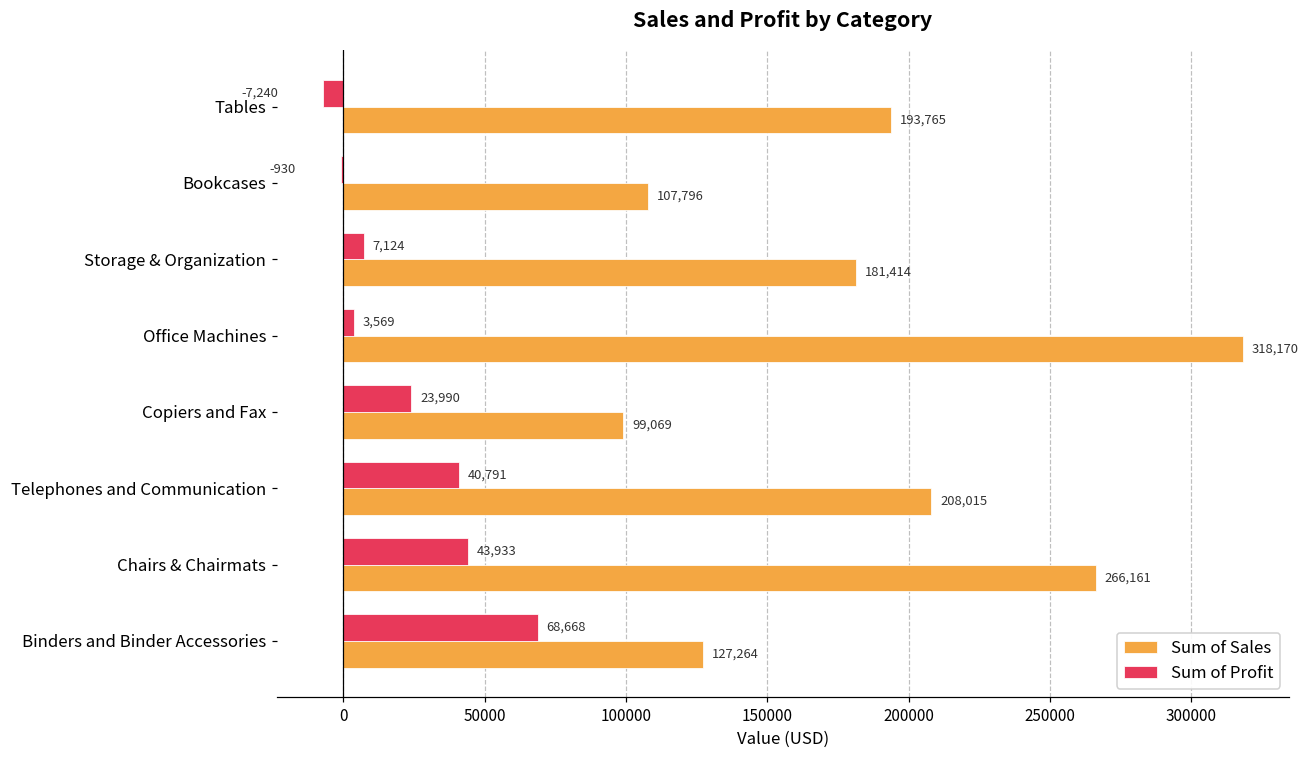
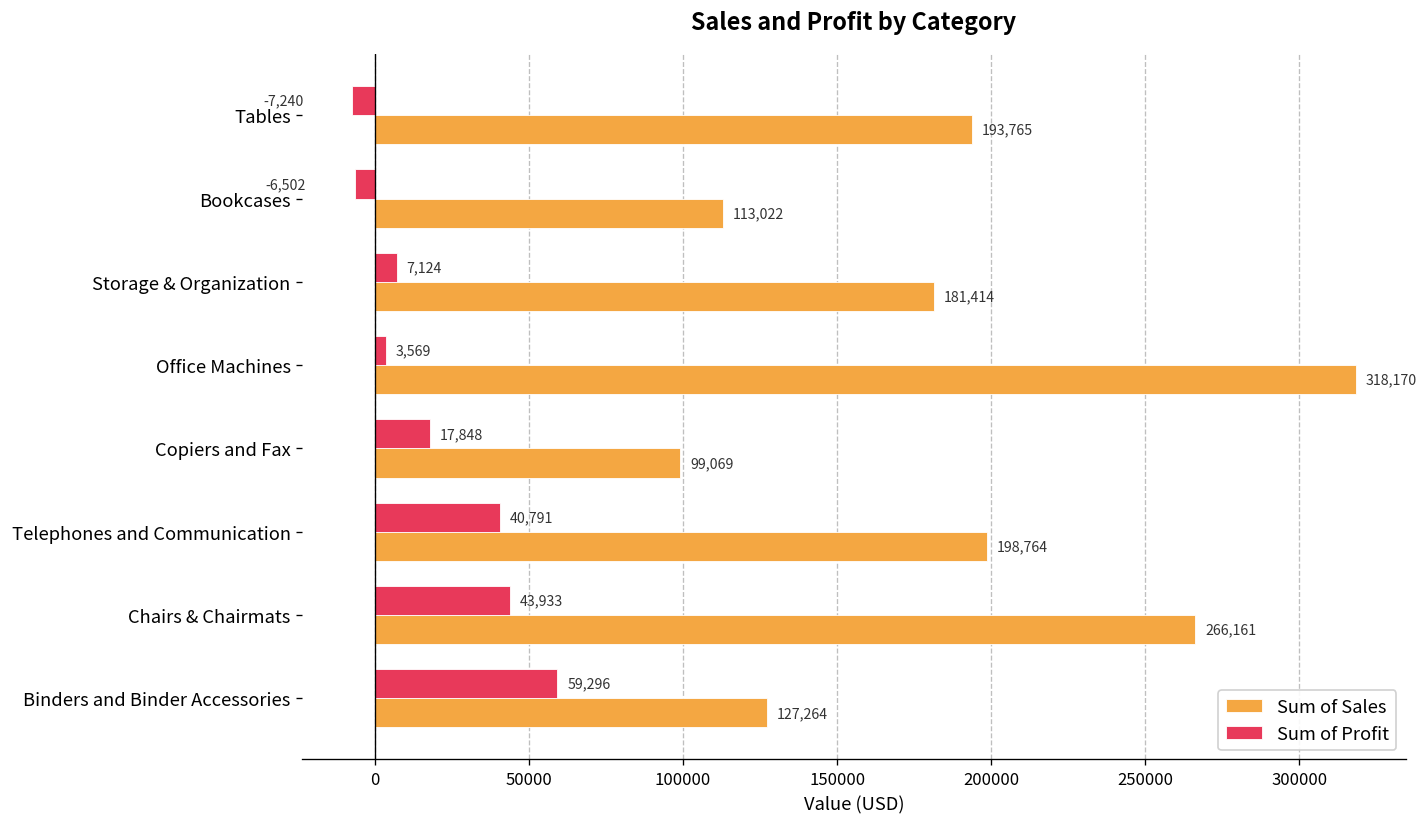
Sum of Profit, Bookcases: -930 -> -6,502
Sum of Sales, Bookcases: 107,796 -> 113,022
Sum of Profit, Copiers and Fax: 23,990 -> 17,848
Sum of Sales, Telephones and Communication: 208,015 -> 198,764
Sum of Profit, Binders and Binder Accessories: 68,668 -> 59,296
